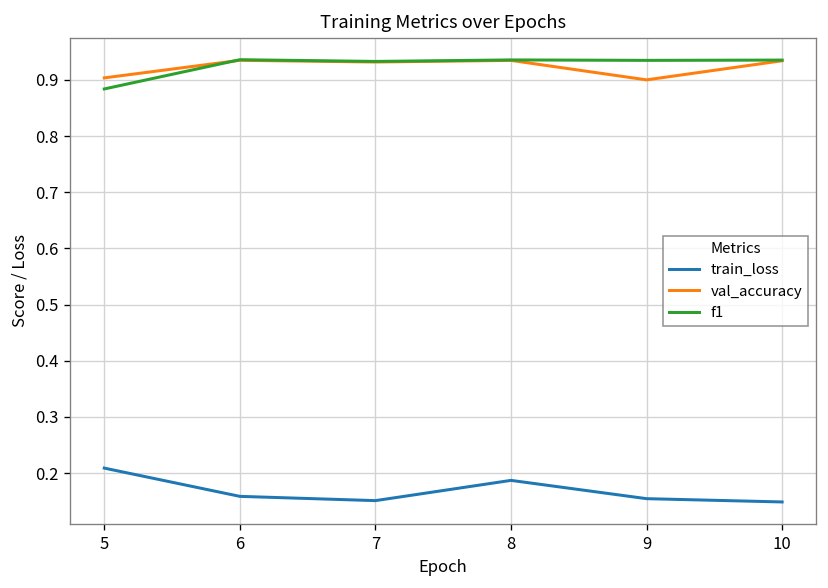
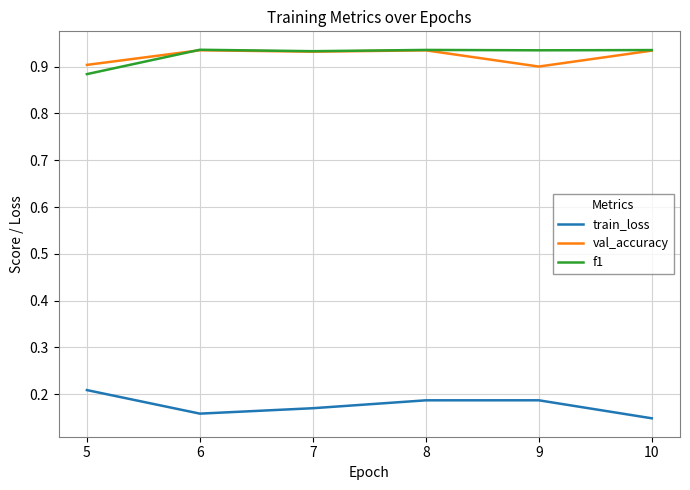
train_loss, 7: 0.15 -> 0.17
train_loss, 9: 0.15 -> 0.19
